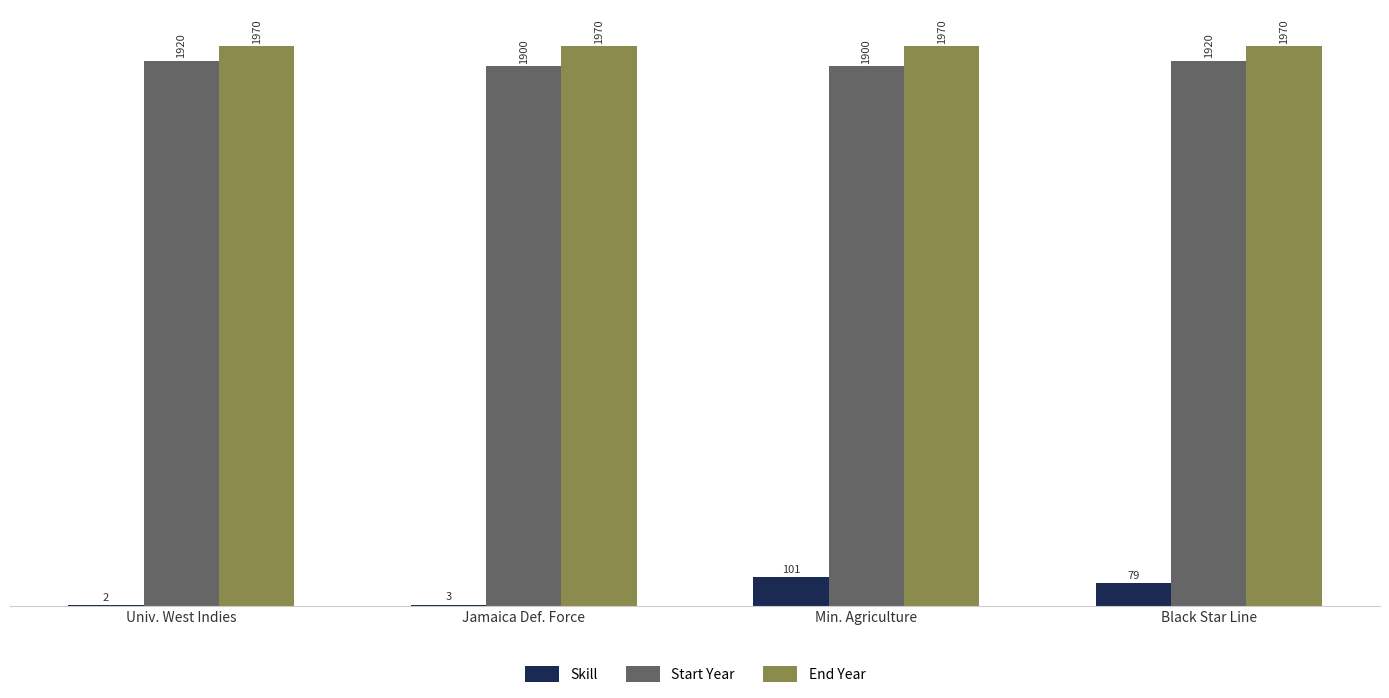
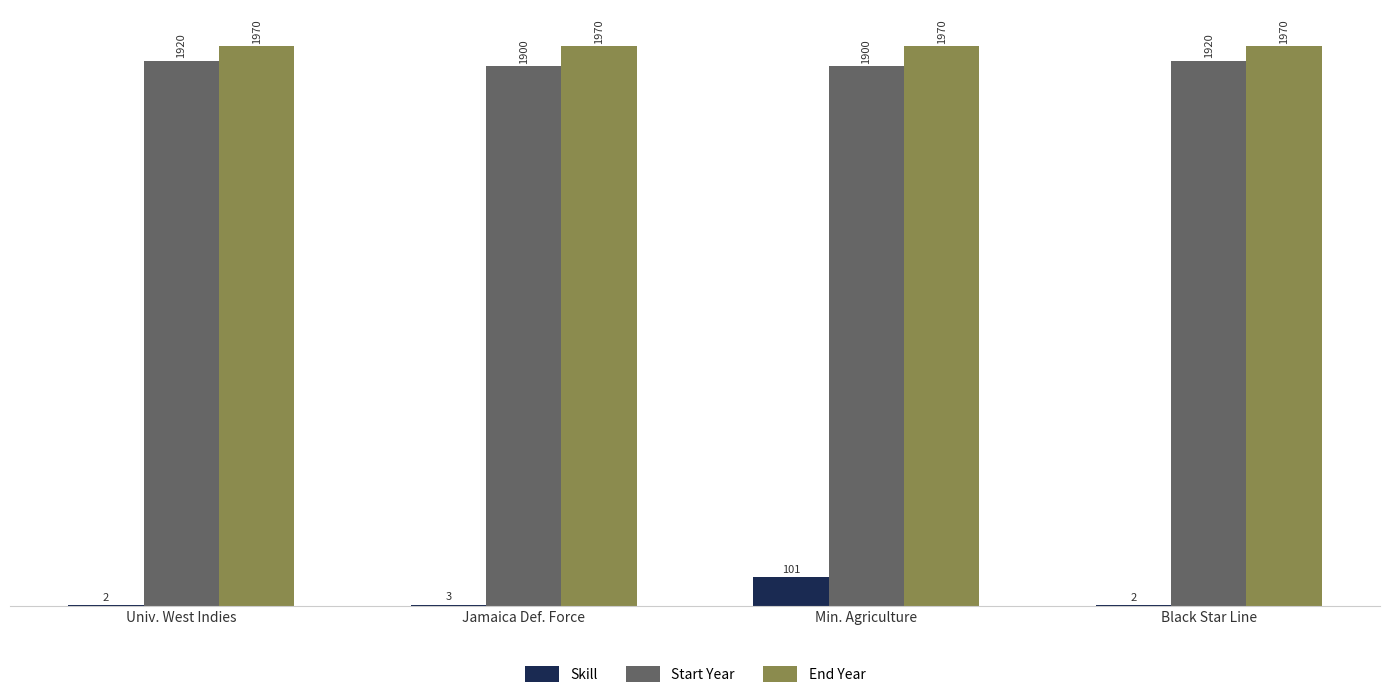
Skill, Black Star Line: 79 -> 2
